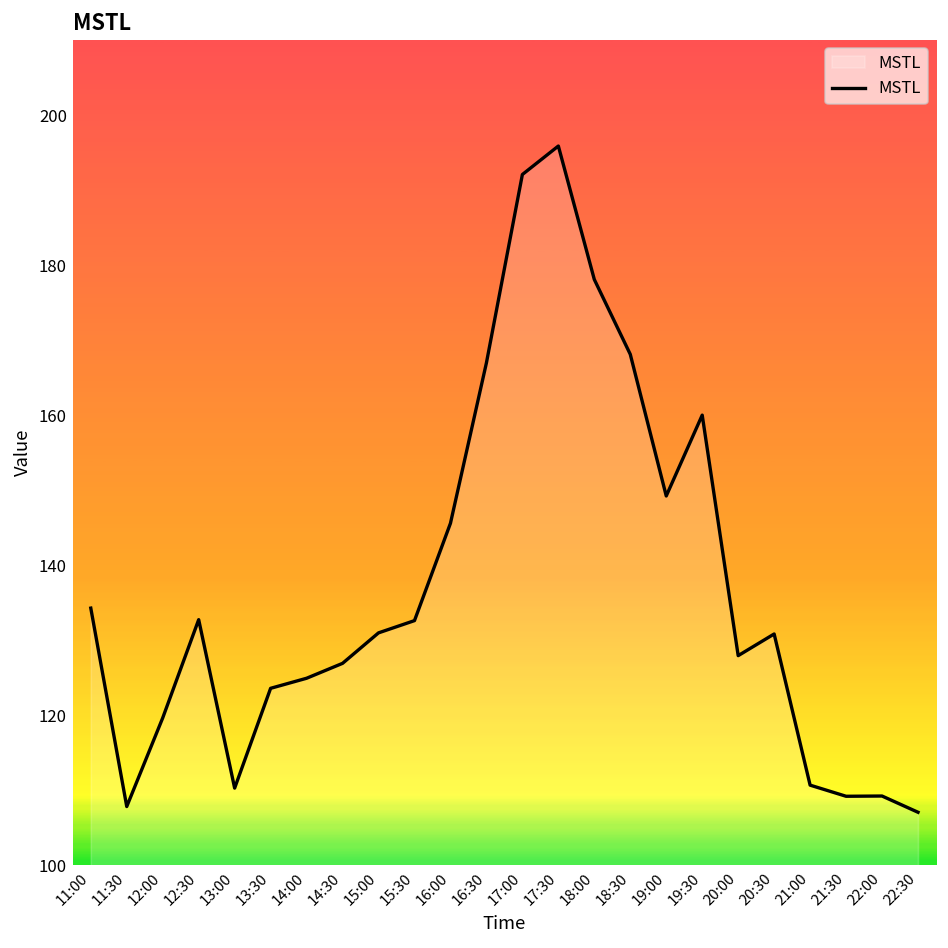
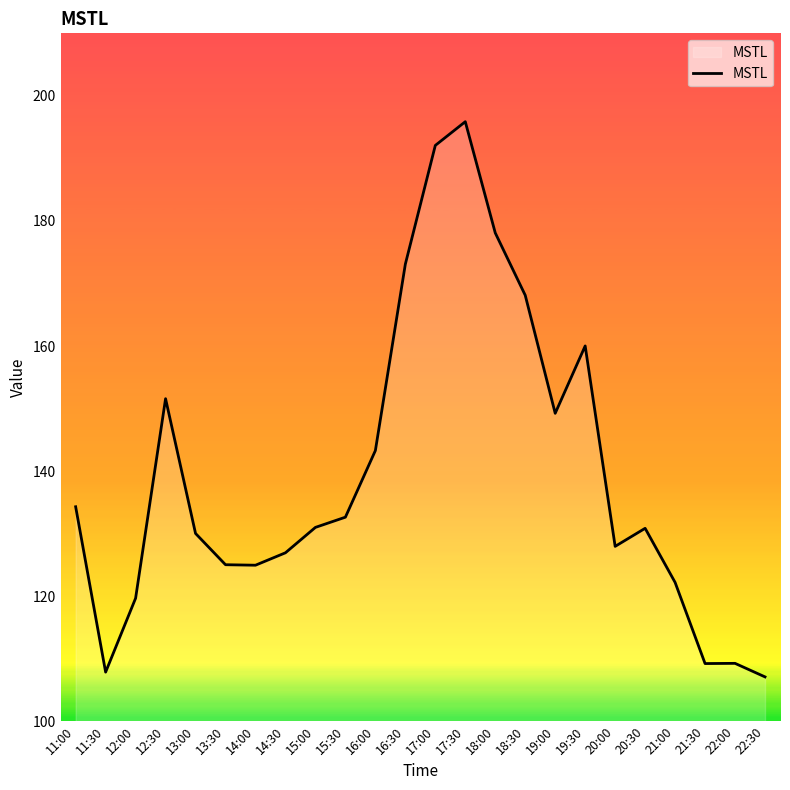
12:30: 133 -> 152
13:00: 110 -> 130
13:30: 124 -> 125
16:00: 146 -> 143
16:30: 167 -> 173
21:00: 111 -> 122
